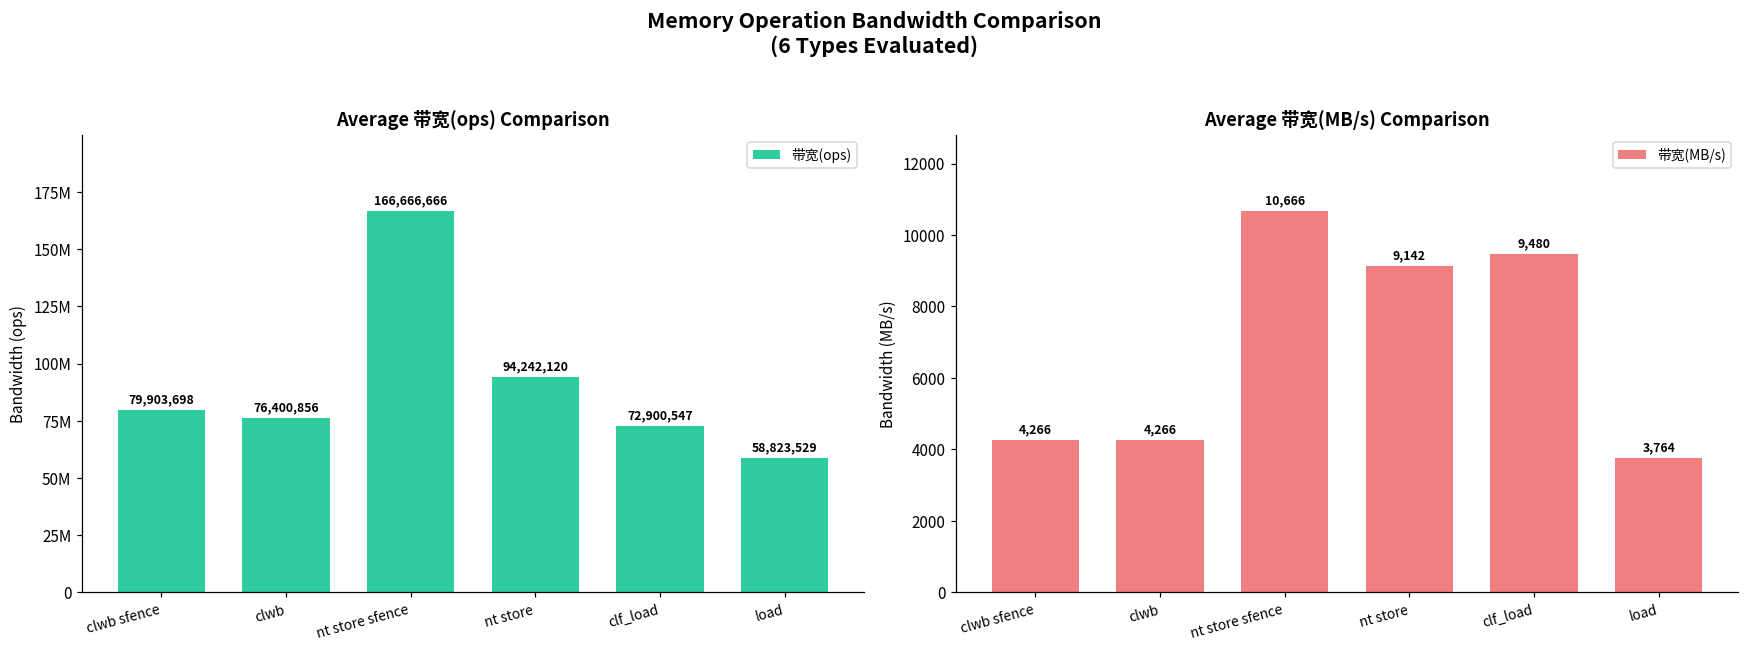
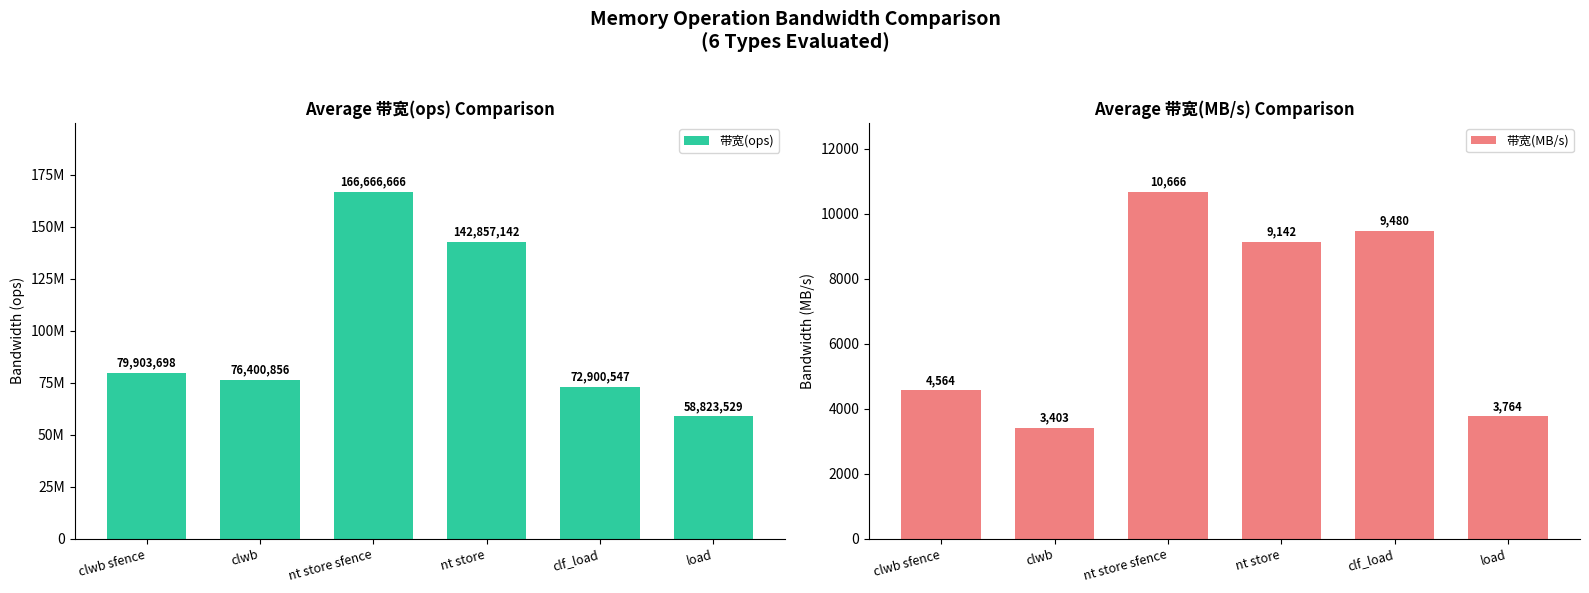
Average 带宽(ops) Comparison, nt store: 94,242,120 -> 142,857,142
Average 带宽(MB/s) Comparison, clwb sfence: 4,266 -> 4,564
Average 带宽(MB/s) Comparison, clwb: 4,266 -> 3,403
